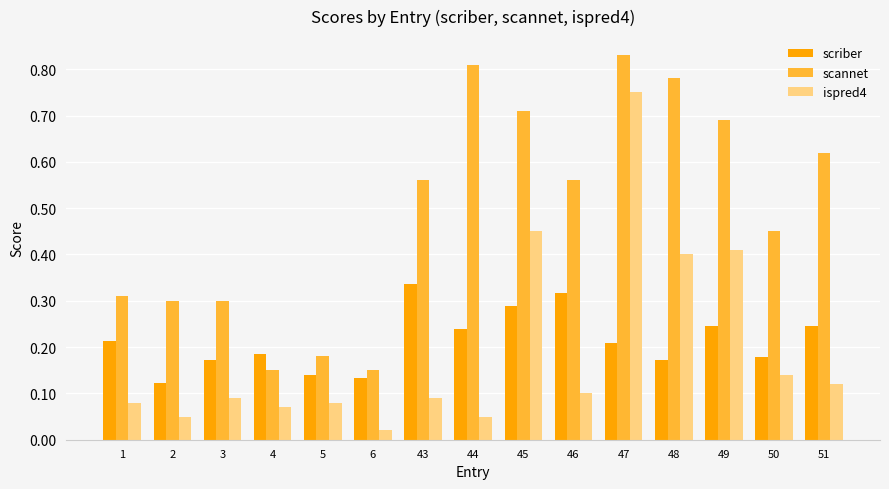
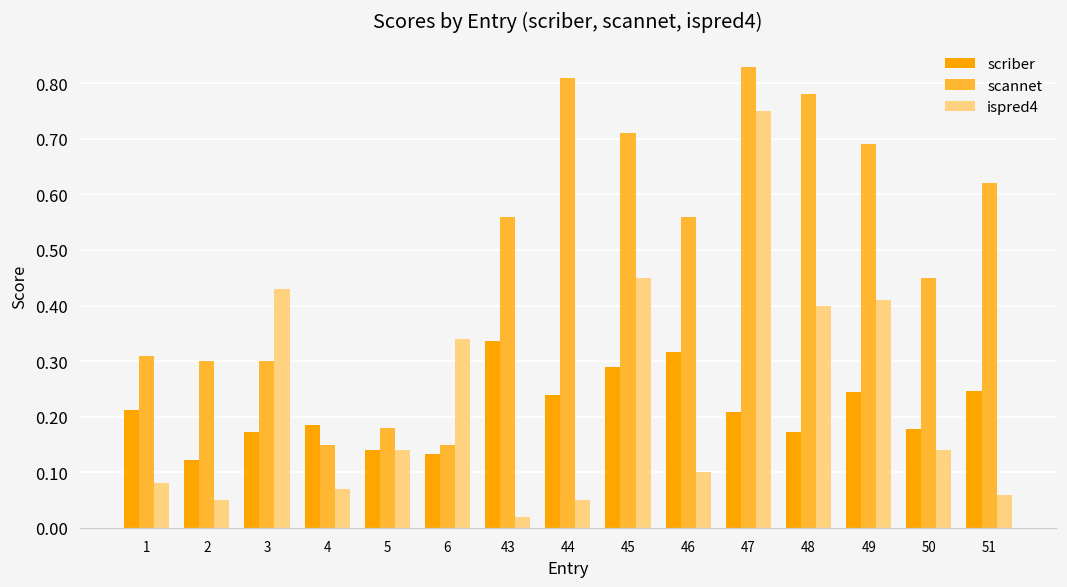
ispred4, 3: 0.09 -> 0.43
ispred4, 5: 0.08 -> 0.14
ispred4, 6: 0.02 -> 0.34
ispred4, 43: 0.09 -> 0.02
ispred4, 51: 0.12 -> 0.06
